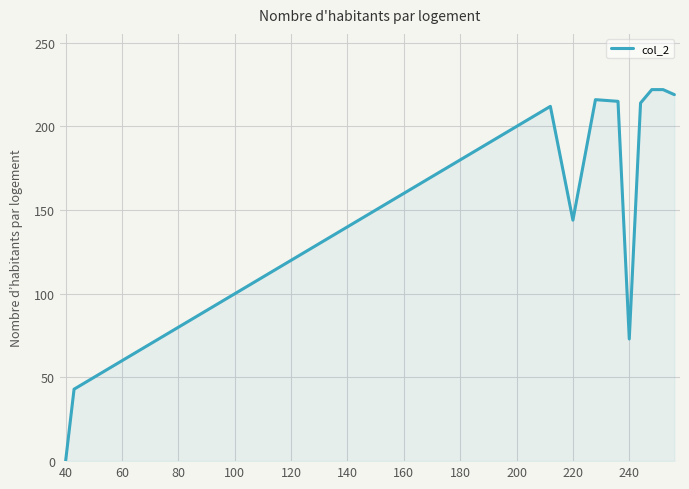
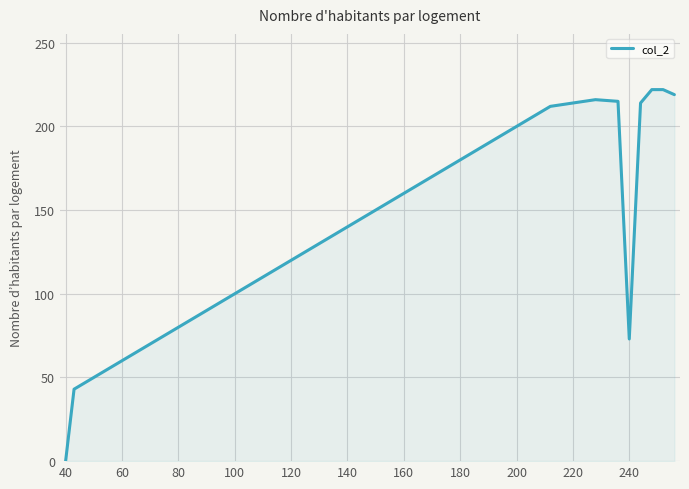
220: 144 -> 214
